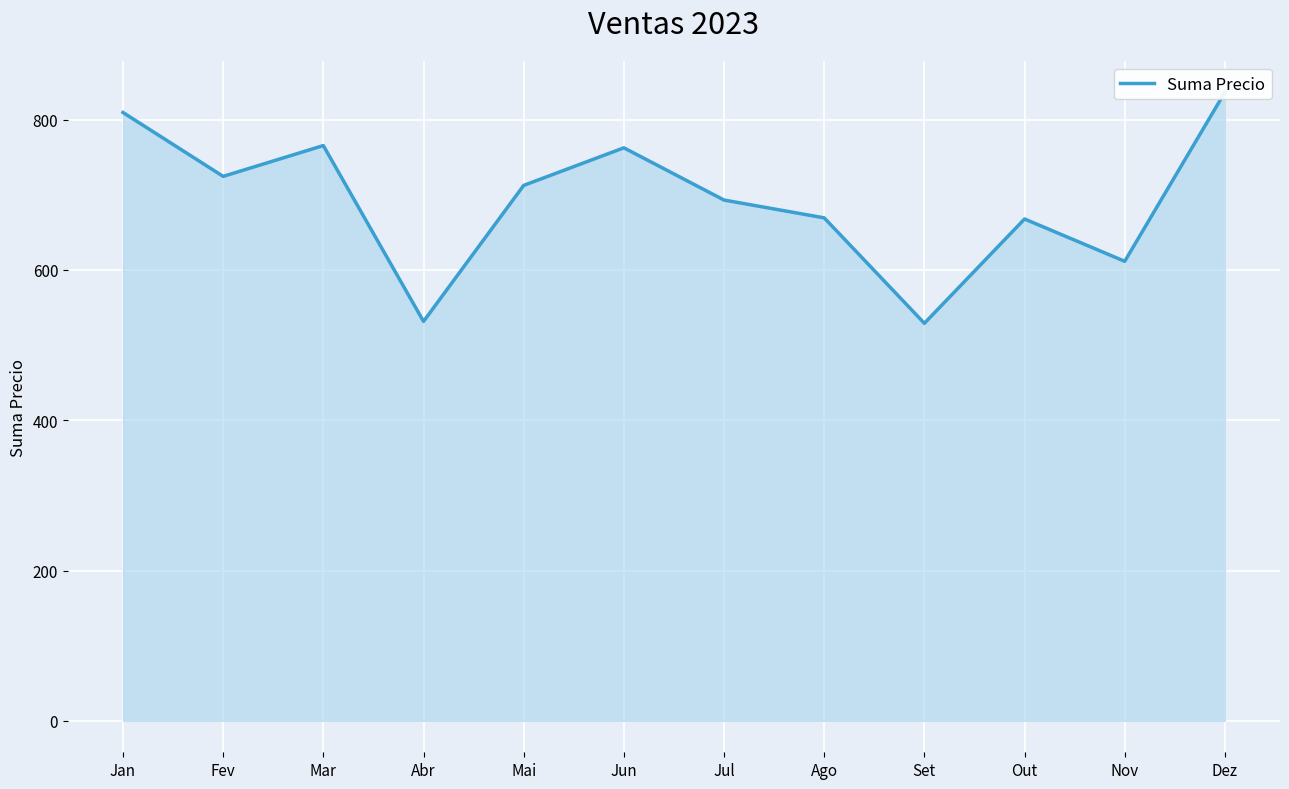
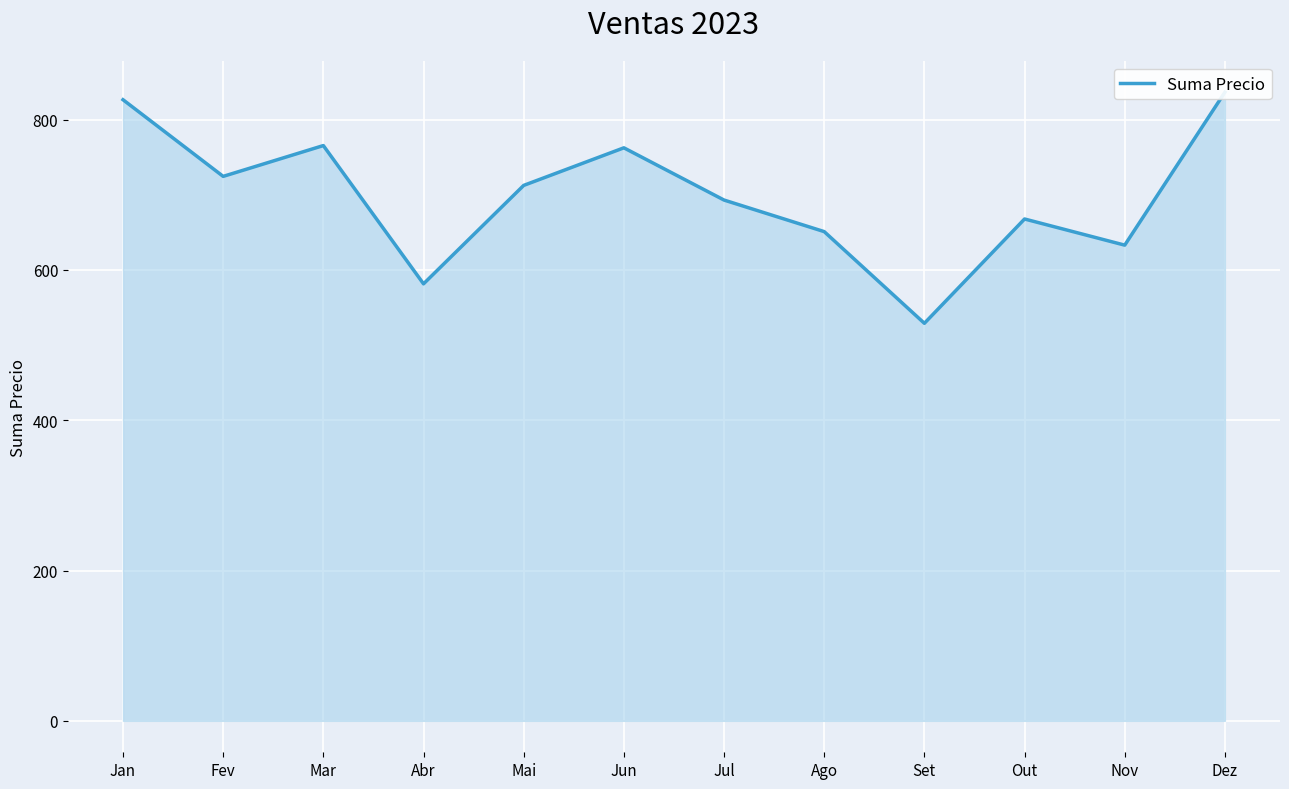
Jan: 810 -> 830
Abr: 530 -> 580
Ago: 670 -> 650
Nov: 610 -> 630
